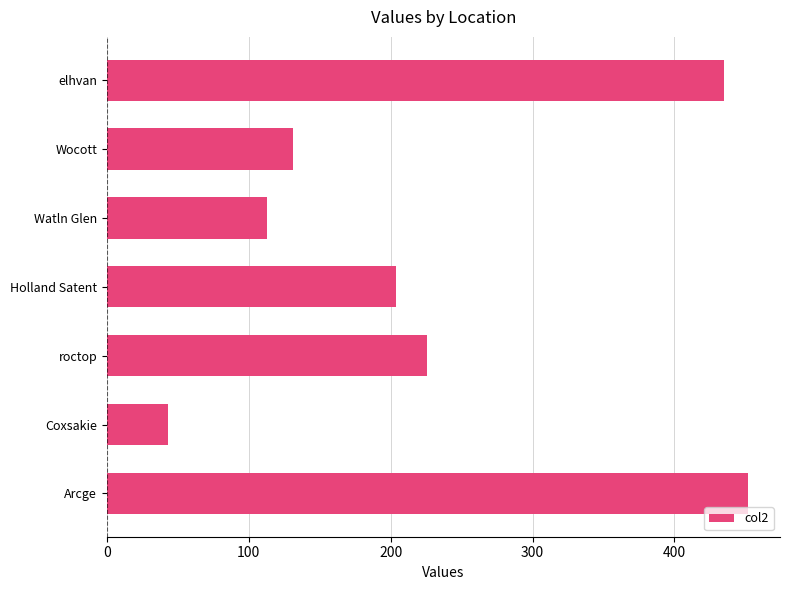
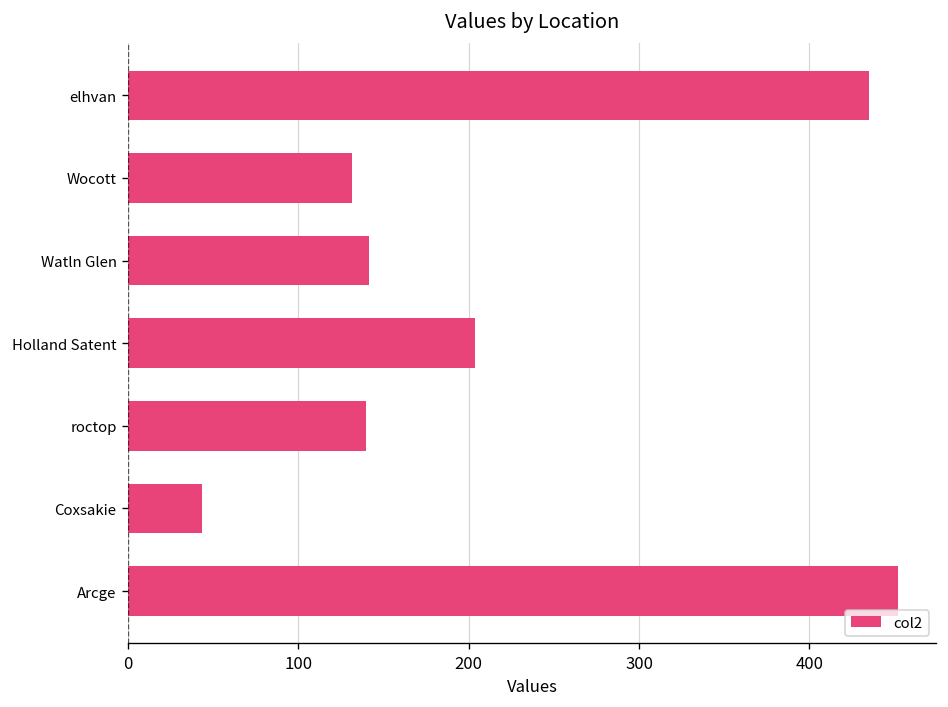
Watln Glen: 113 -> 141
roctop: 226 -> 139
